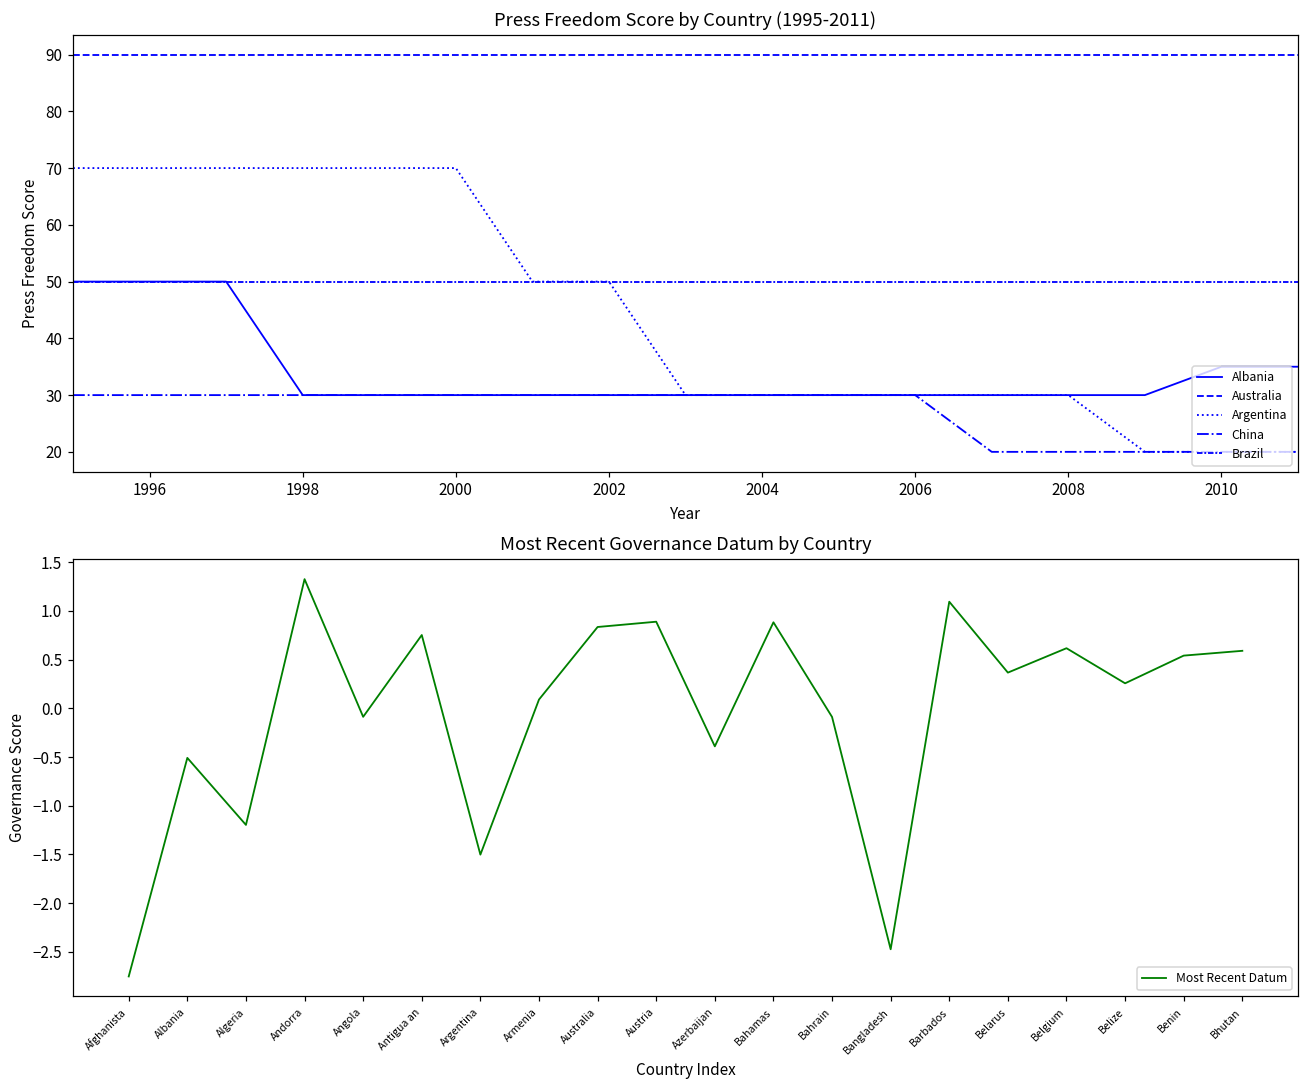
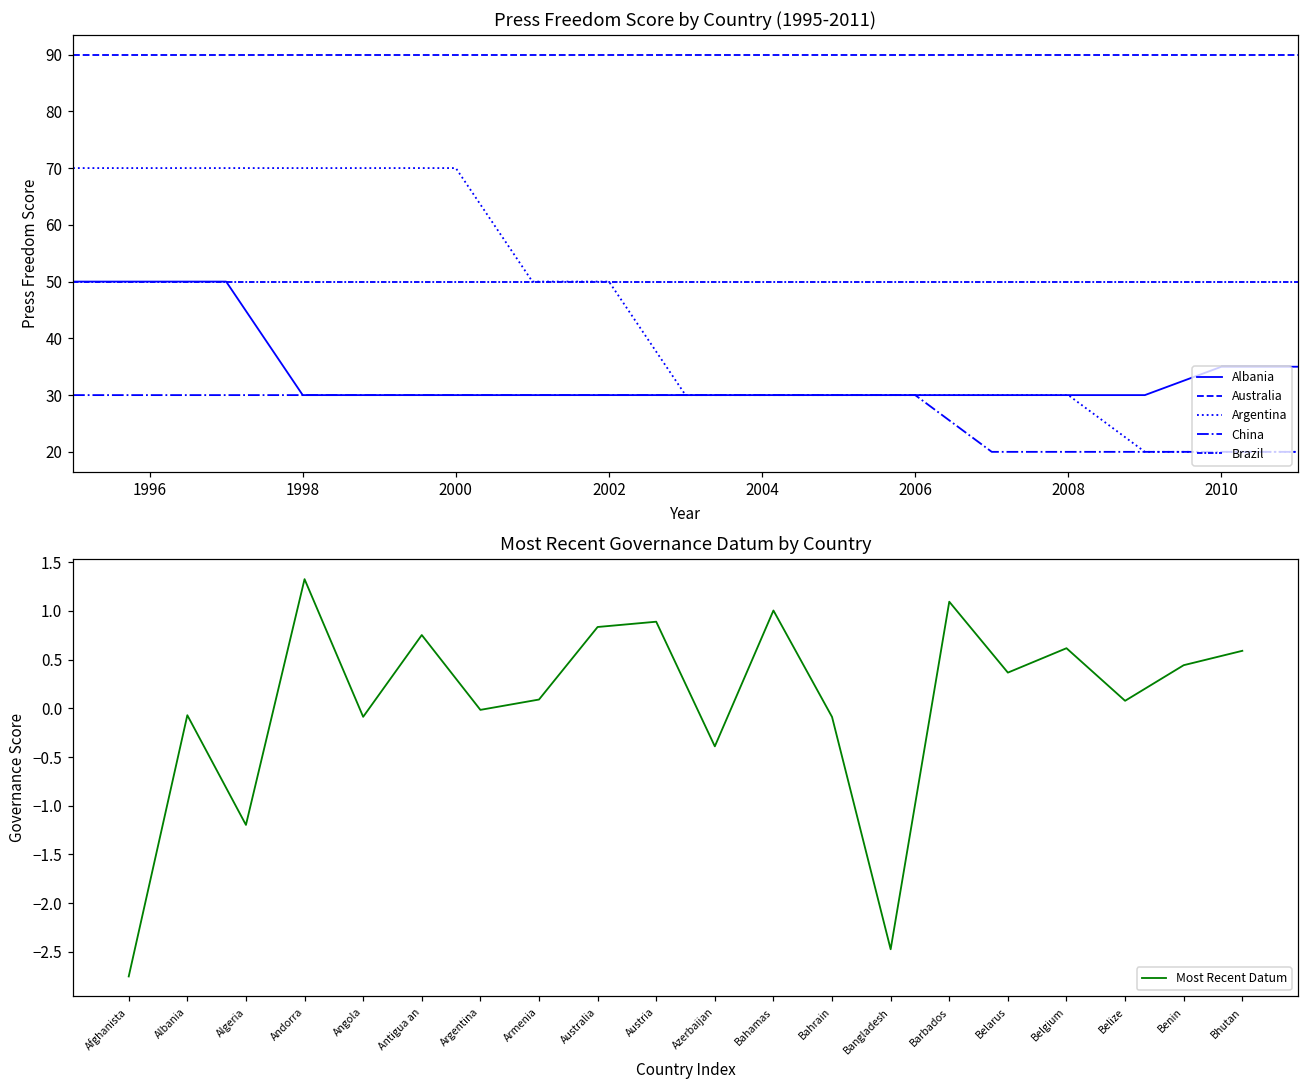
Most Recent Governance Datum by Country, Albania: -0.5 -> -0.1
Most Recent Governance Datum by Country, Argentina: -1.5 -> 0.0
Most Recent Governance Datum by Country, Bahamas: 0.9 -> 1.0
Most Recent Governance Datum by Country, Belize: 0.3 -> 0.1
Most Recent Governance Datum by Country, Benin: 0.5 -> 0.4
